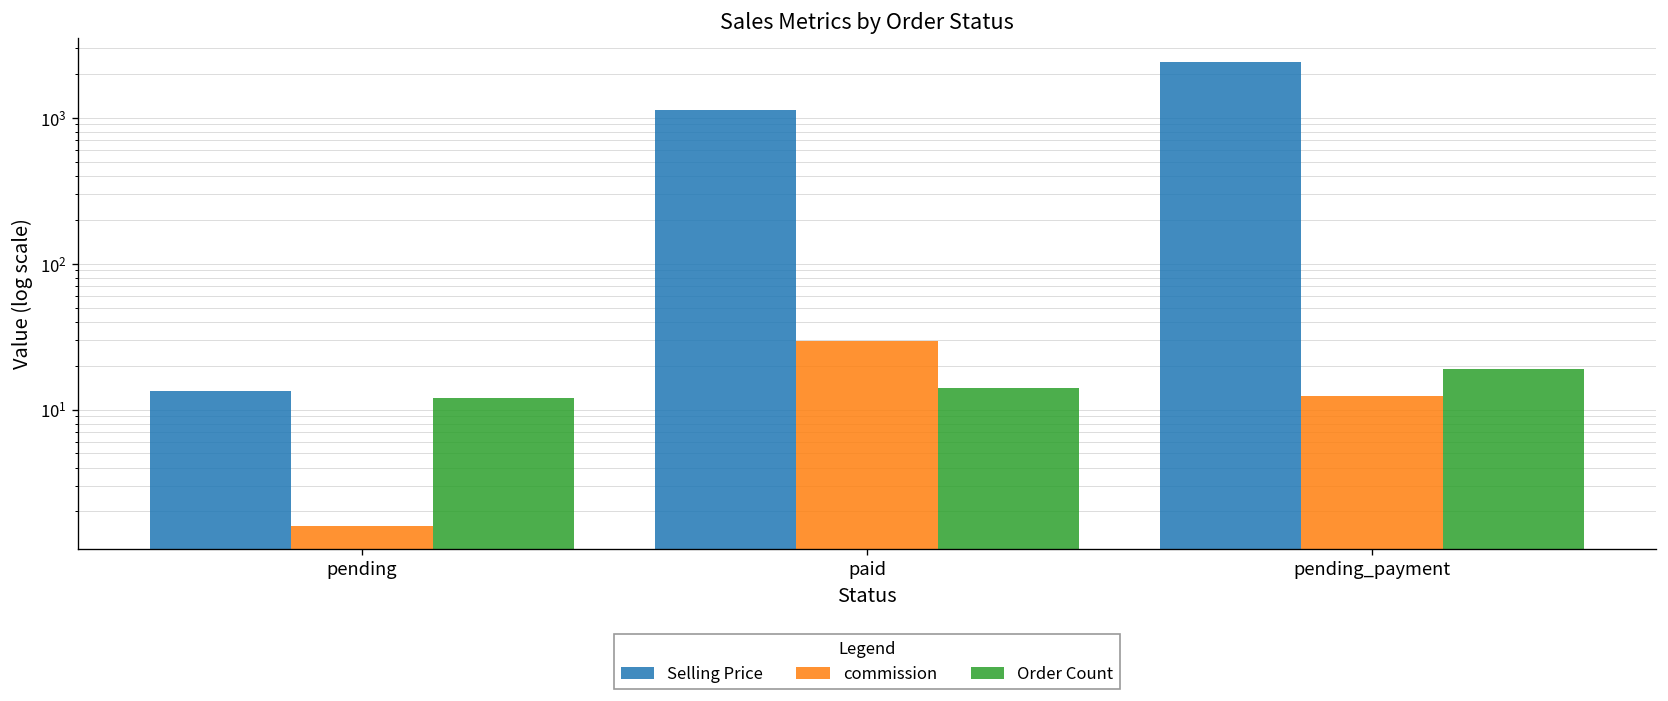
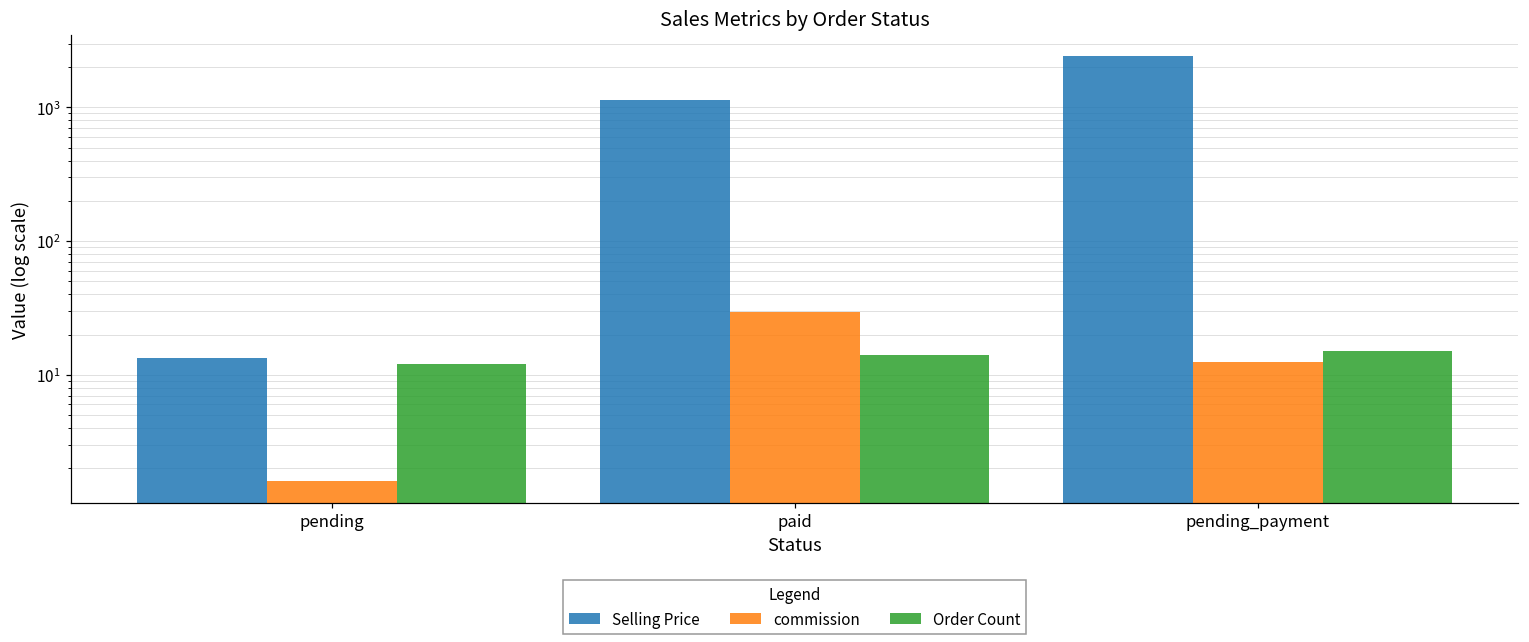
Order Count, pending_payment: 19 -> 15
